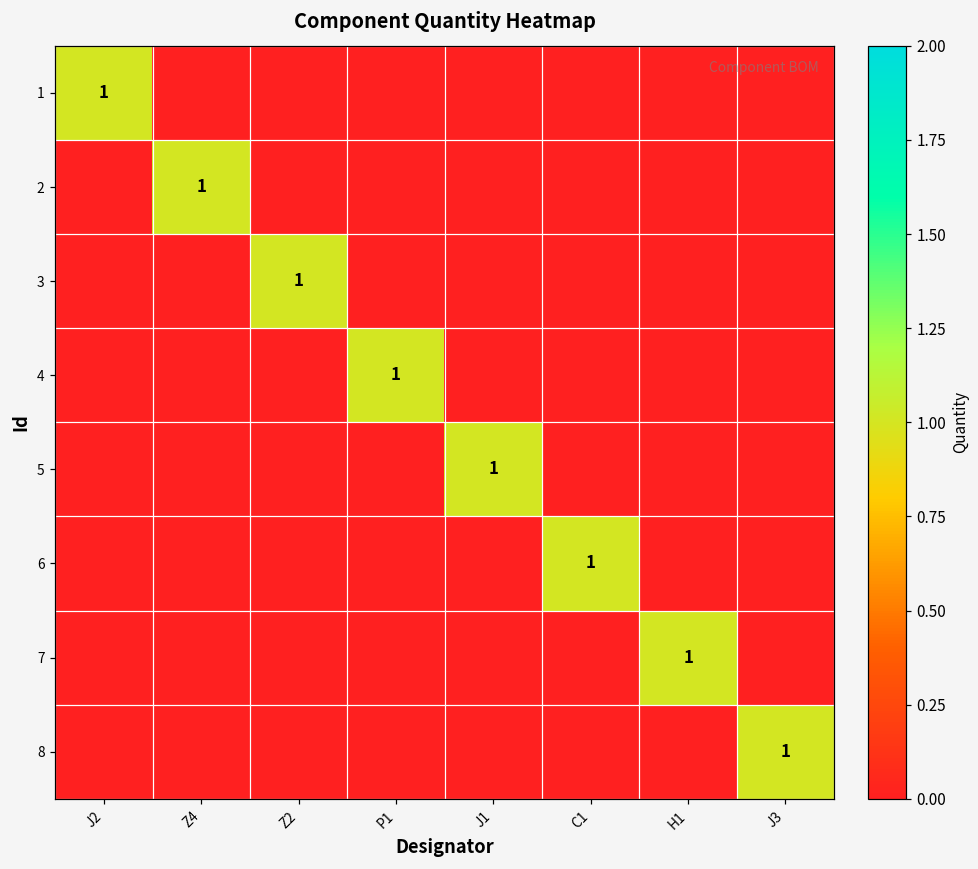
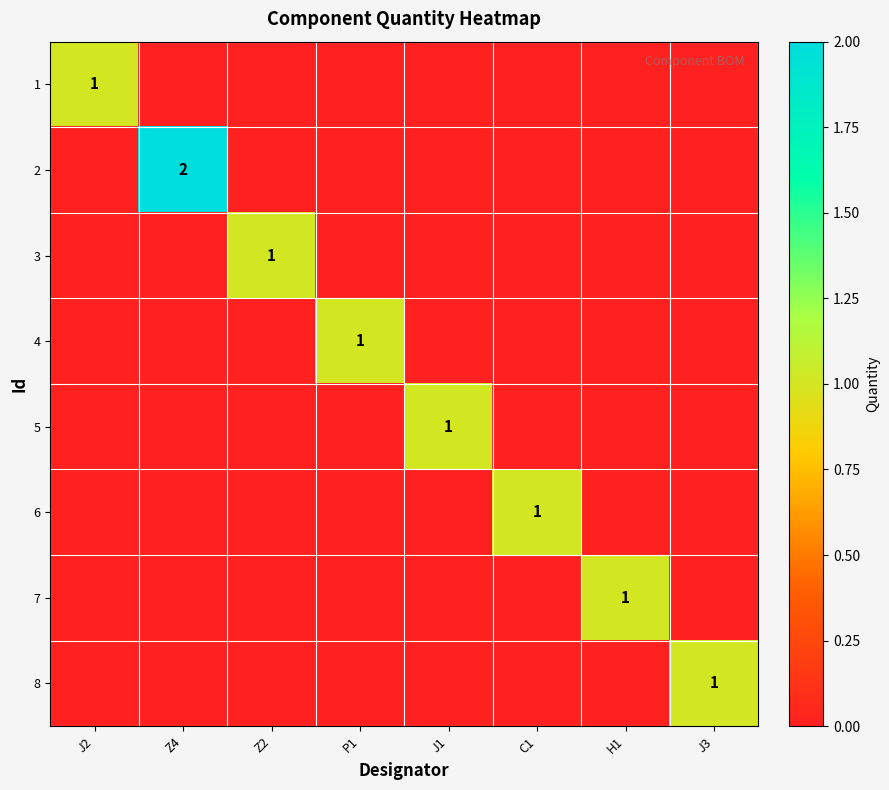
2, Z4: 1 -> 2
